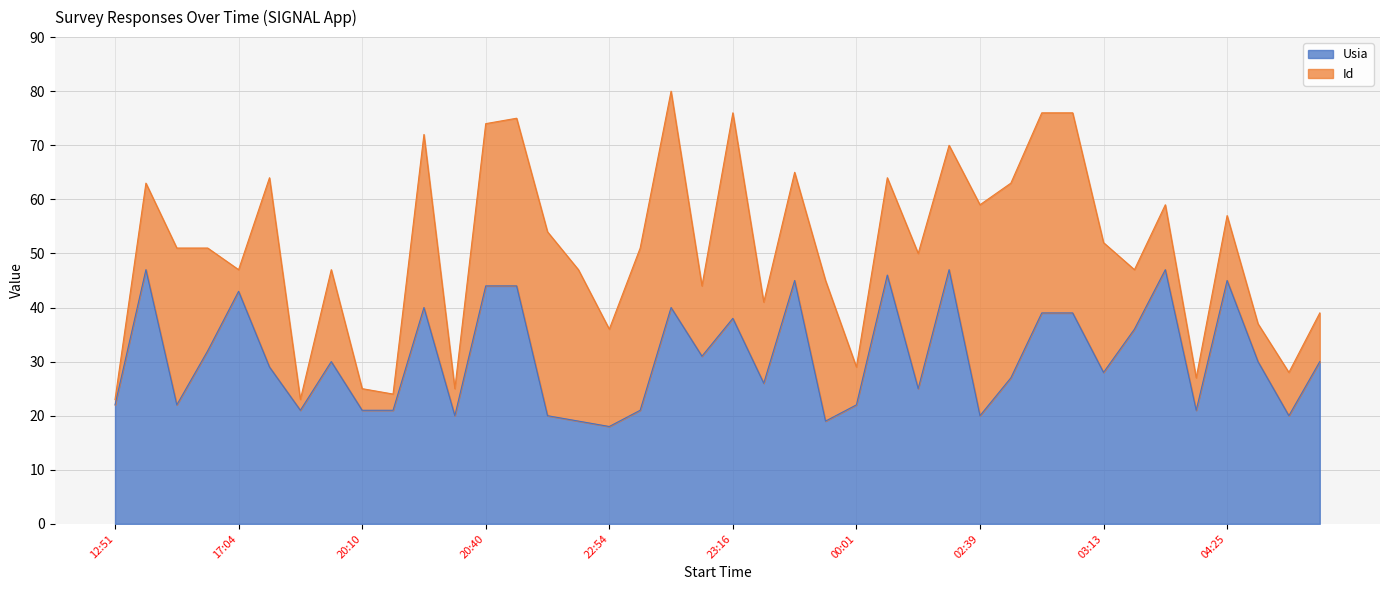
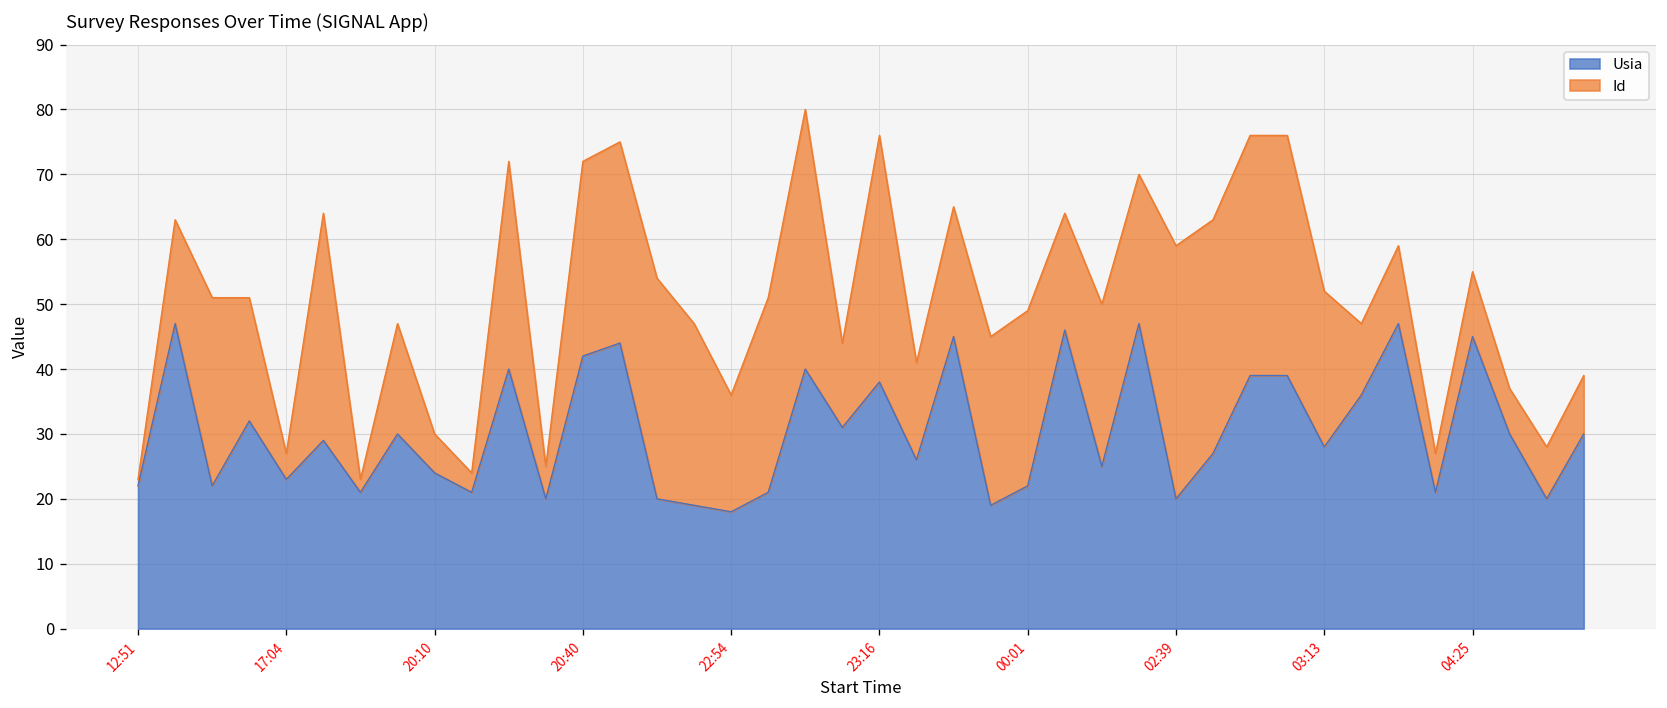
Usia, 17:04: 43 -> 23
Usia, 20:10: 21 -> 24
Id, 20:10: 4 -> 6
Usia, 20:40: 44 -> 42
Id, 00:01: 7 -> 27
Id, 04:25: 12 -> 10
